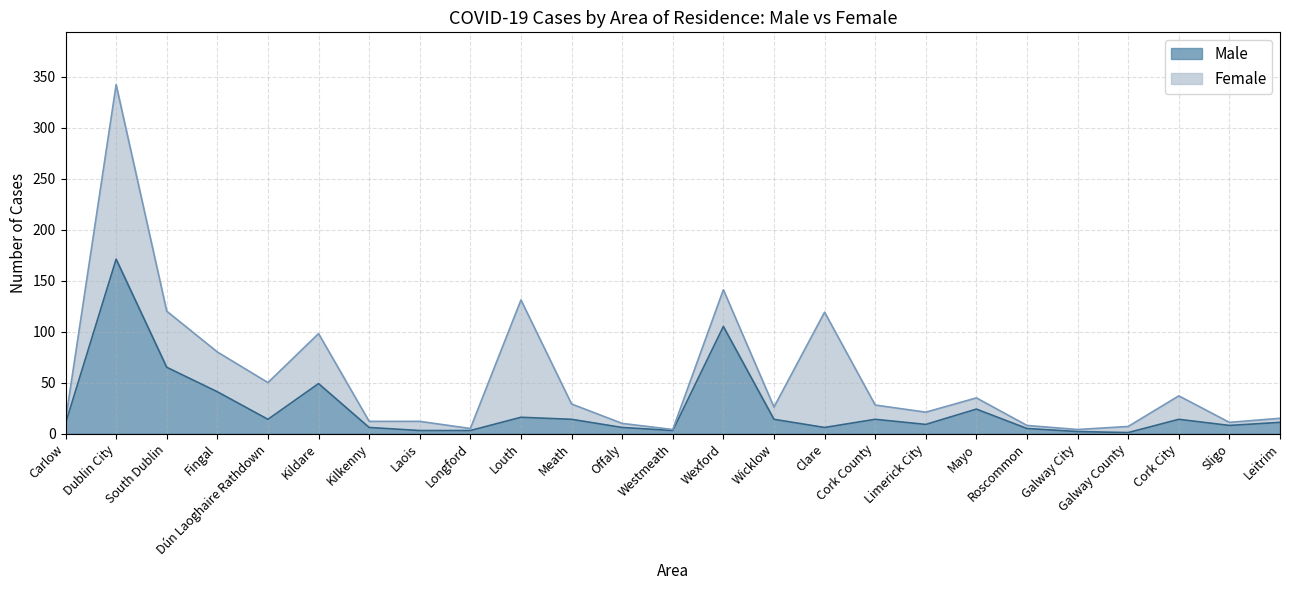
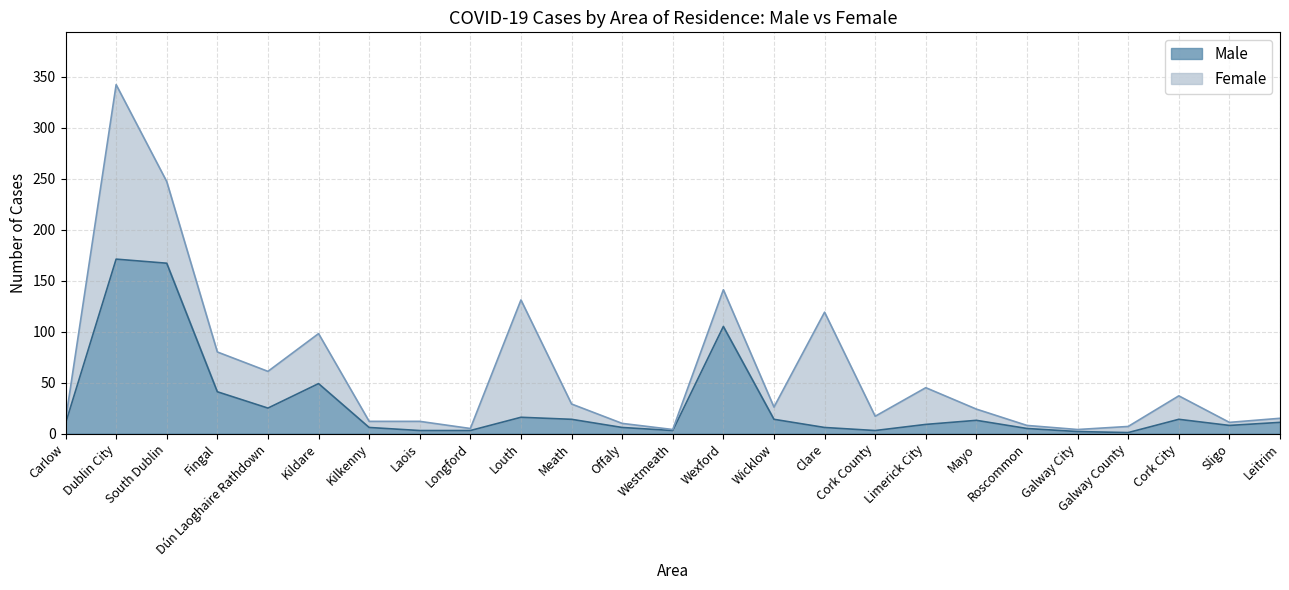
Male, South Dublin: 65 -> 167
Female, South Dublin: 55 -> 80
Male, Dún Laoghaire Rathdown: 14 -> 25
Male, Cork County: 14 -> 3
Female, Limerick City: 12 -> 36
Male, Mayo: 24 -> 13
